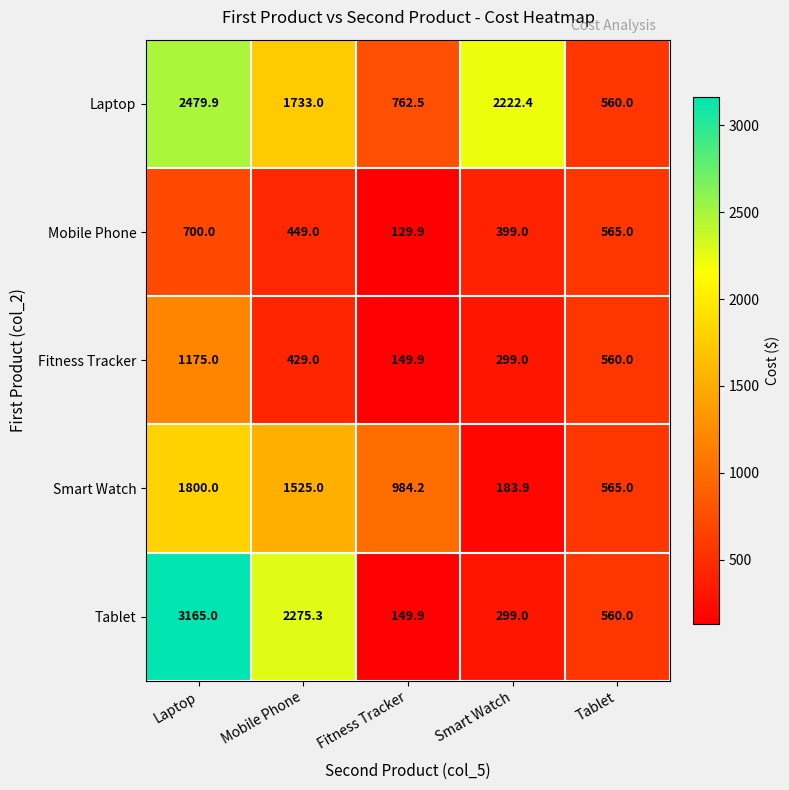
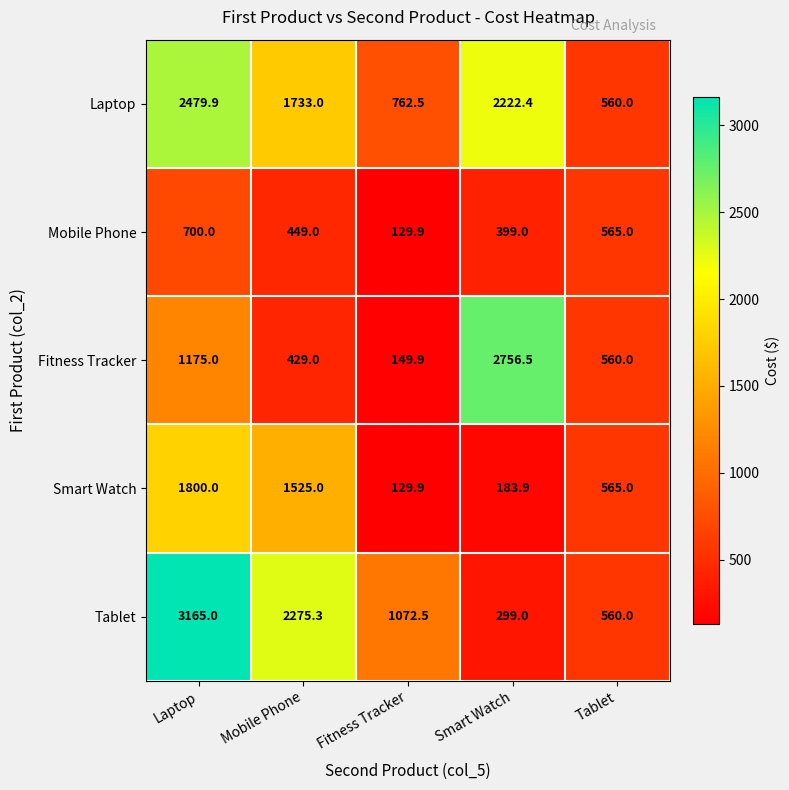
Fitness Tracker, Smart Watch: 299.0 -> 2756.5
Smart Watch, Fitness Tracker: 984.2 -> 129.9
Tablet, Fitness Tracker: 149.9 -> 1072.5
